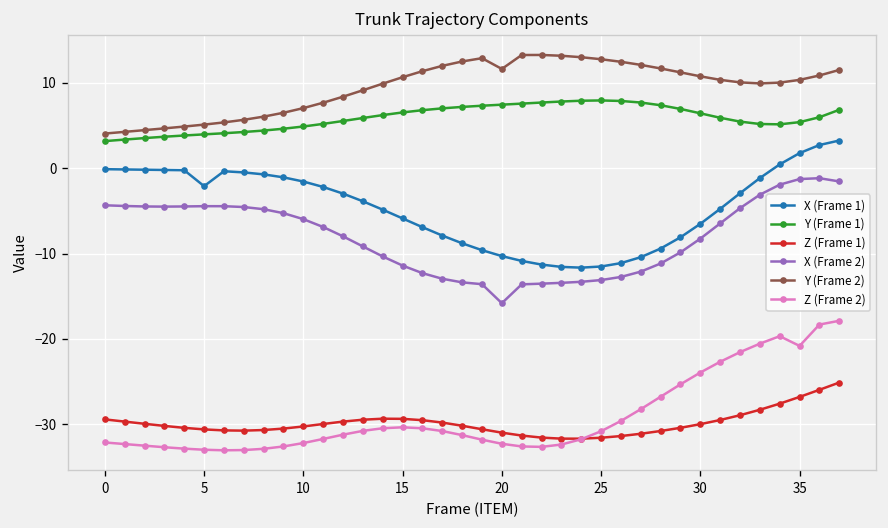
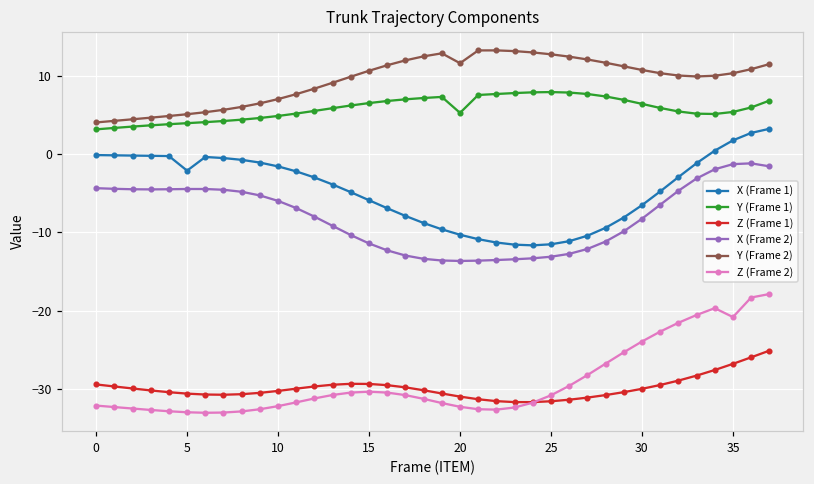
Y (Frame 1), 20: 7 -> 5
X (Frame 2), 20: -16 -> -14
